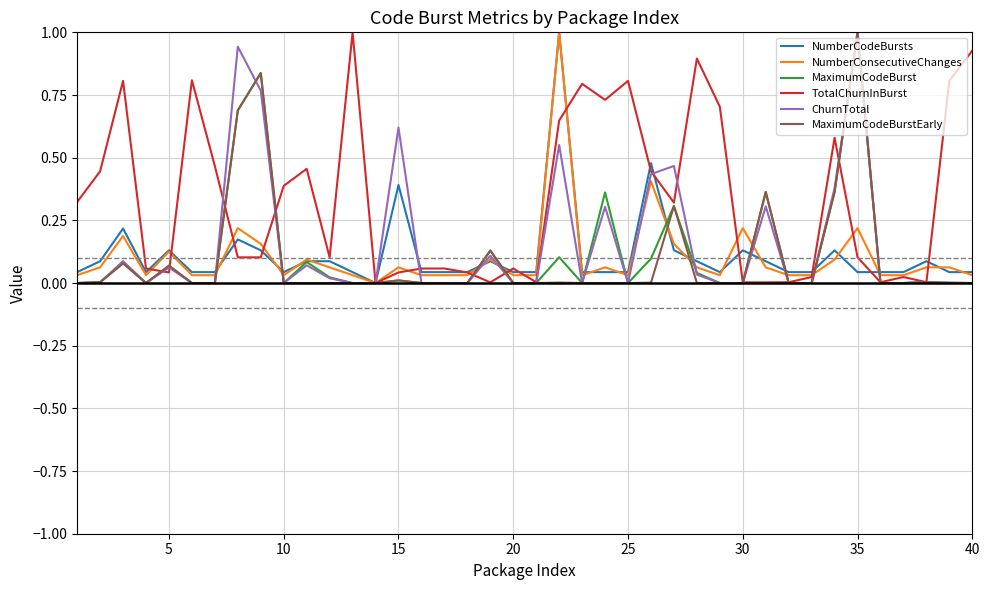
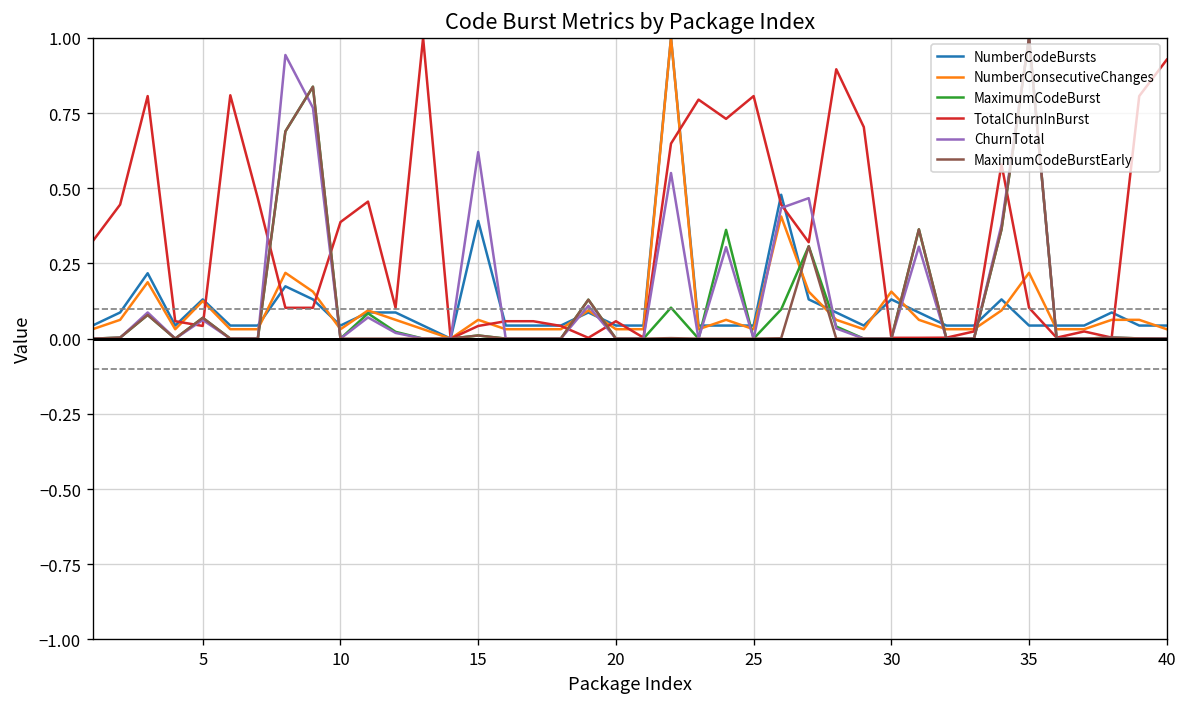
NumberConsecutiveChanges, 30: 0.22 -> 0.16
